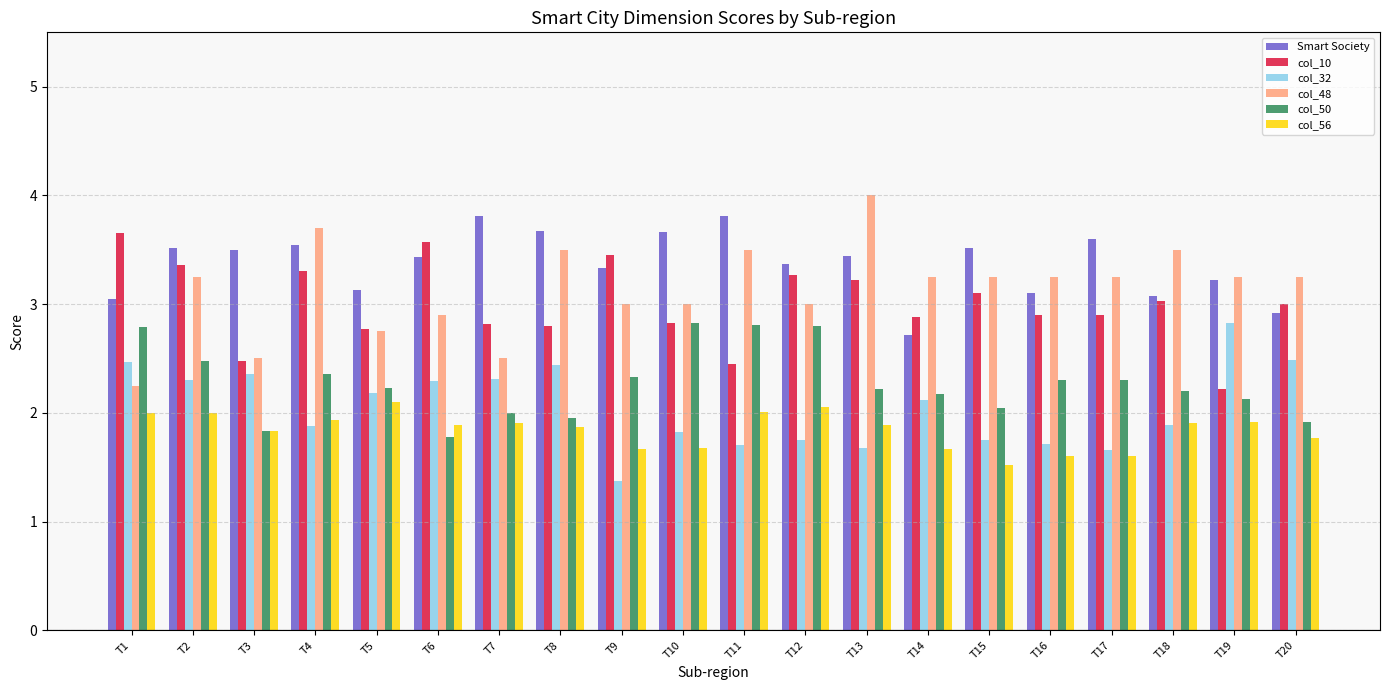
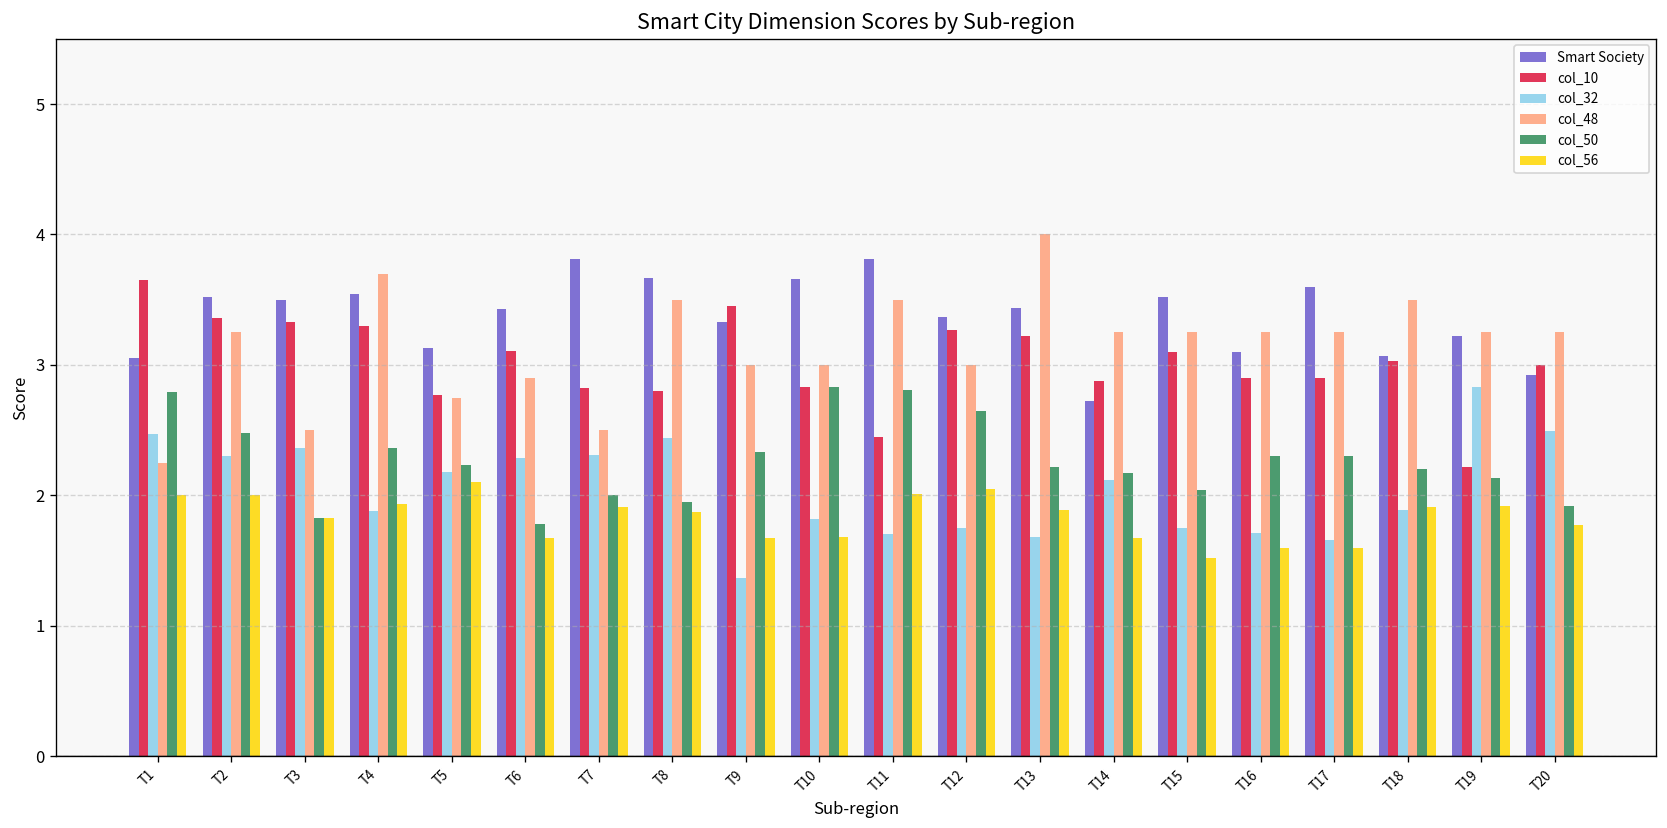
col_10, T3: 2.48 -> 3.33
col_10, T6: 3.57 -> 3.11
col_56, T6: 1.89 -> 1.67
col_50, T12: 2.80 -> 2.65
